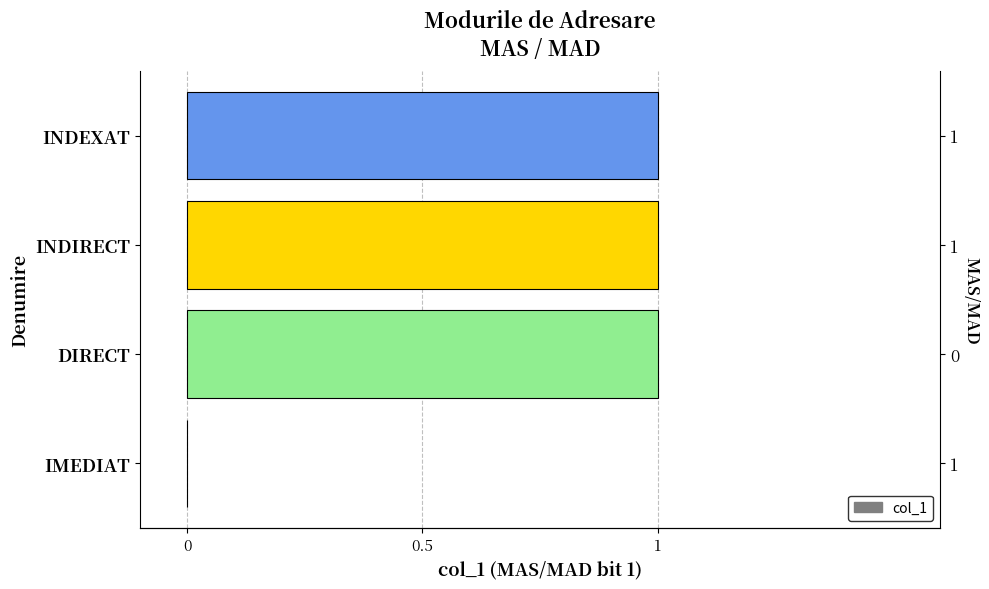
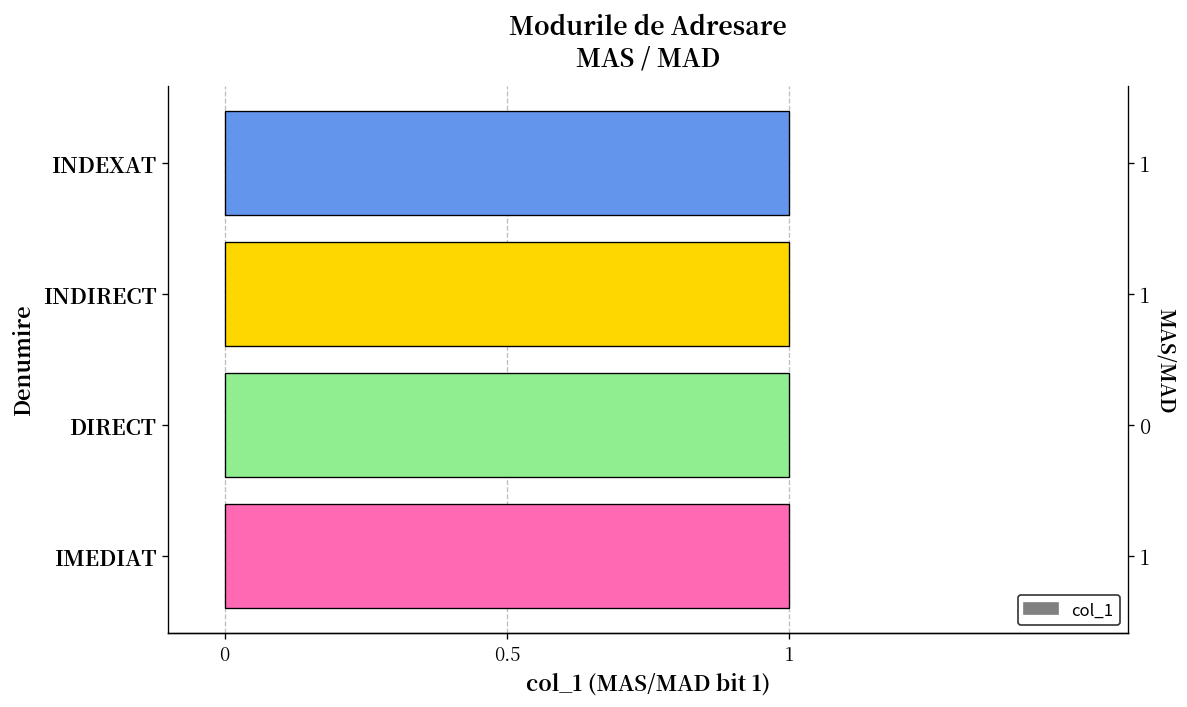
IMEDIAT: 0 -> 1
